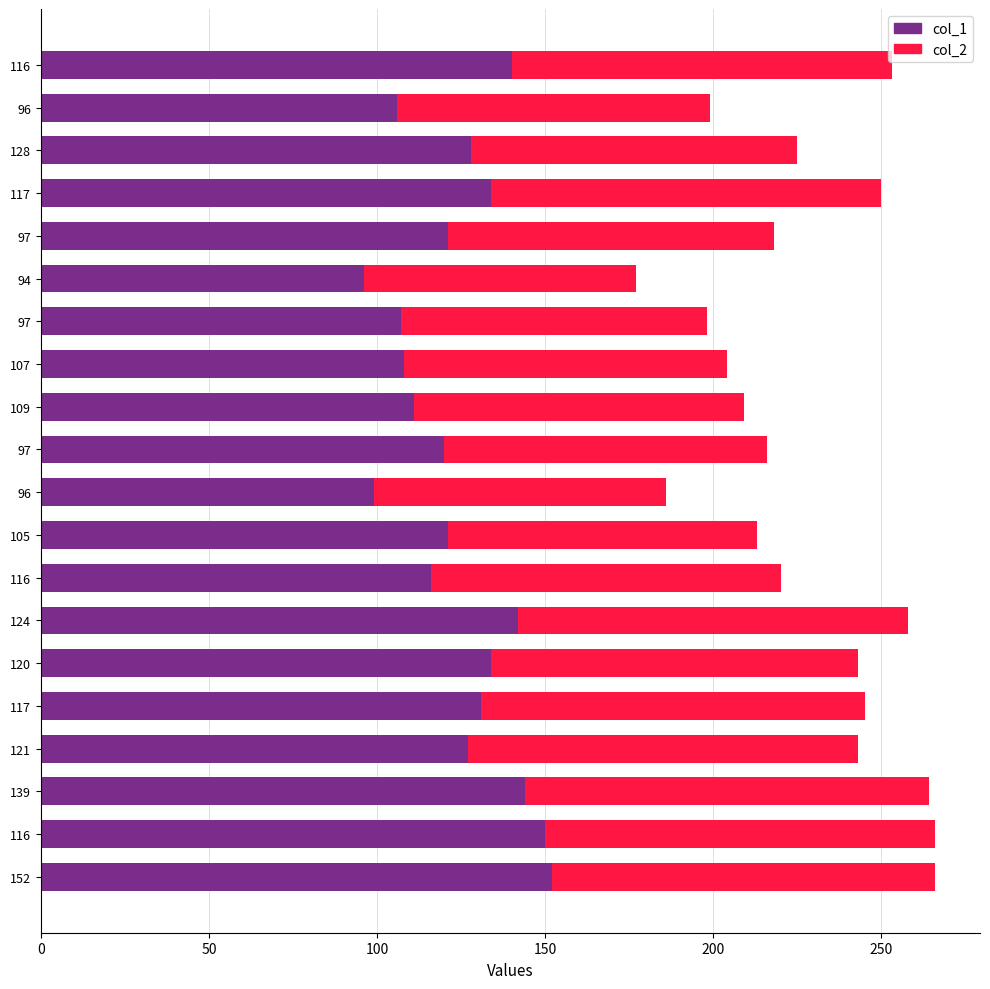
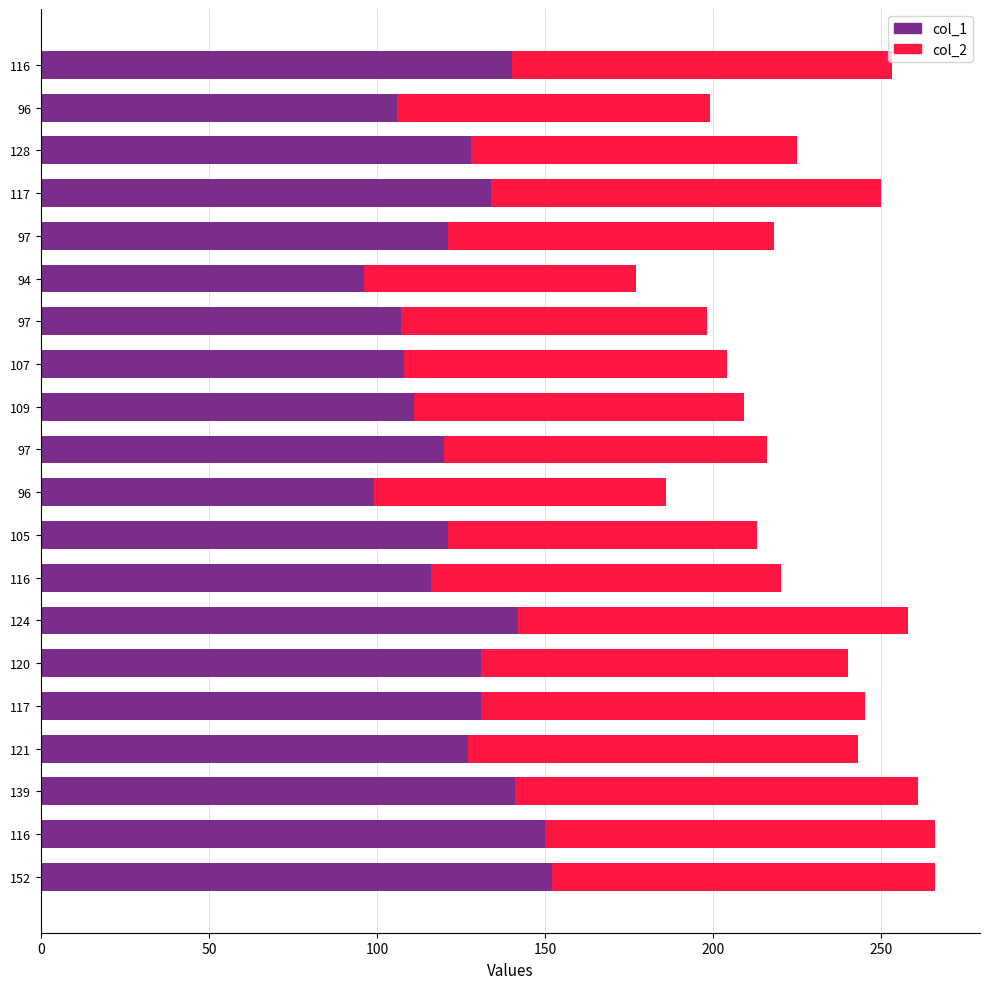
col_1, 120: 134 -> 131
col_1, 139: 144 -> 141
